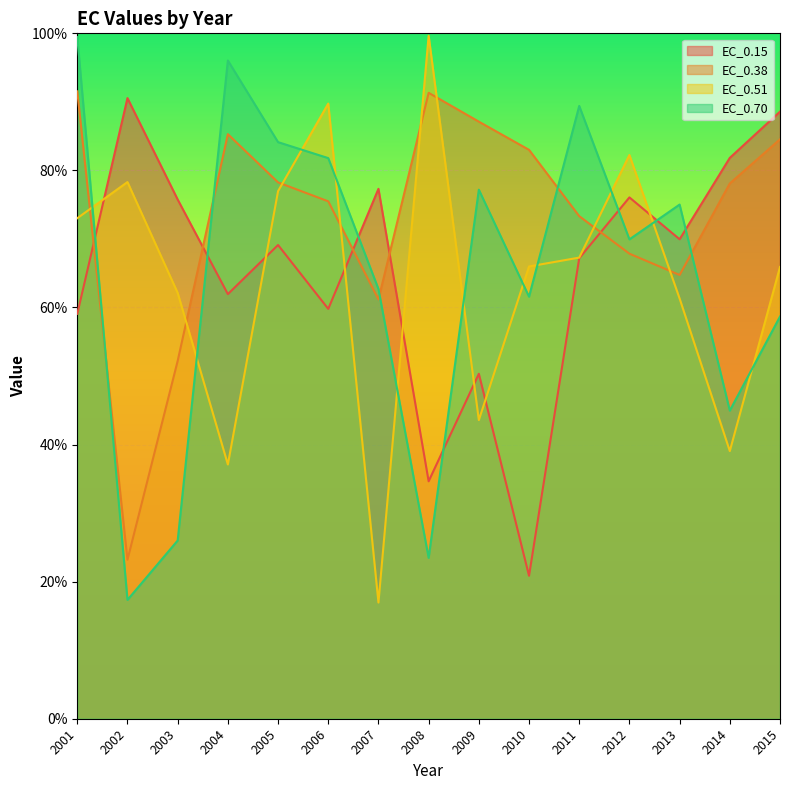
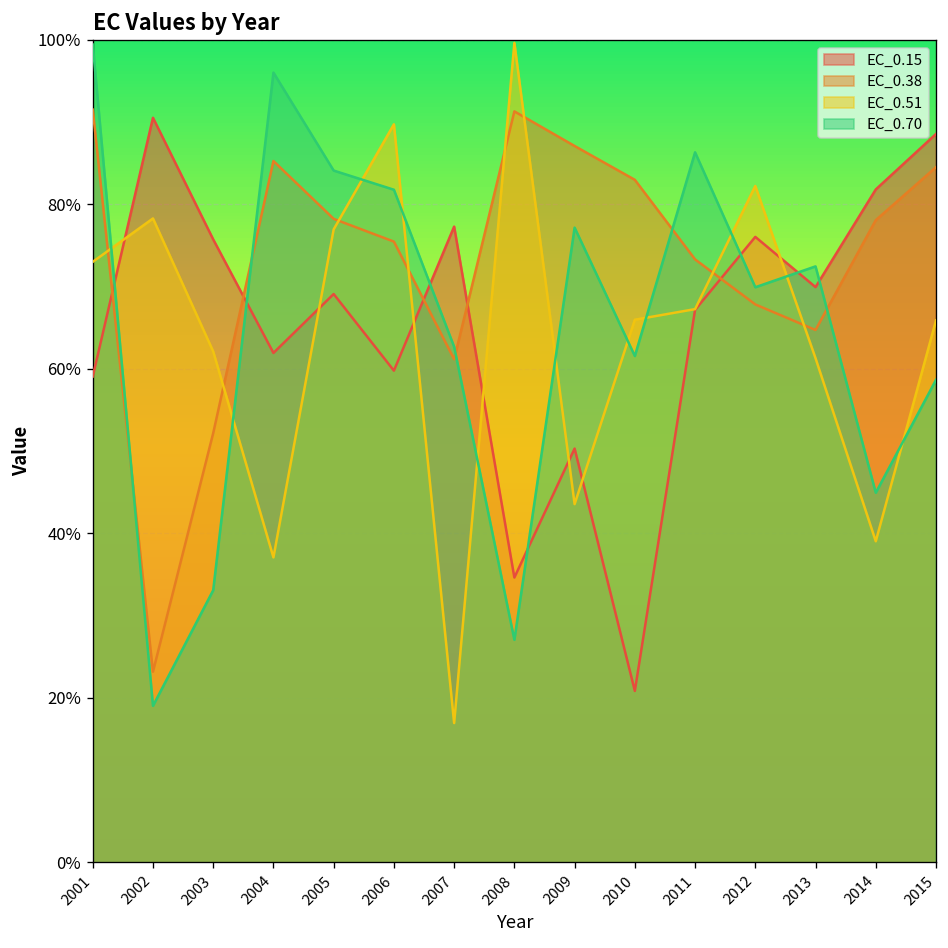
EC_0.70, 2002: 17% -> 19%
EC_0.70, 2003: 26% -> 33%
EC_0.70, 2008: 23% -> 27%
EC_0.70, 2011: 89% -> 86%
EC_0.70, 2013: 75% -> 72%
